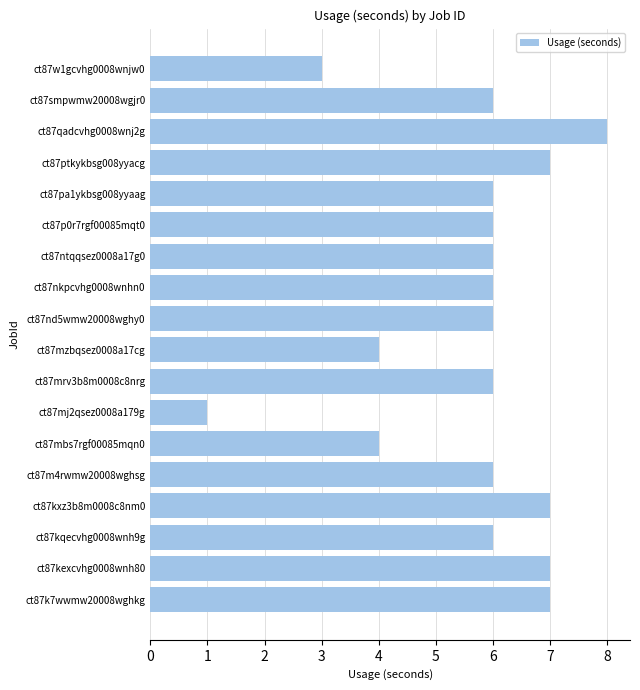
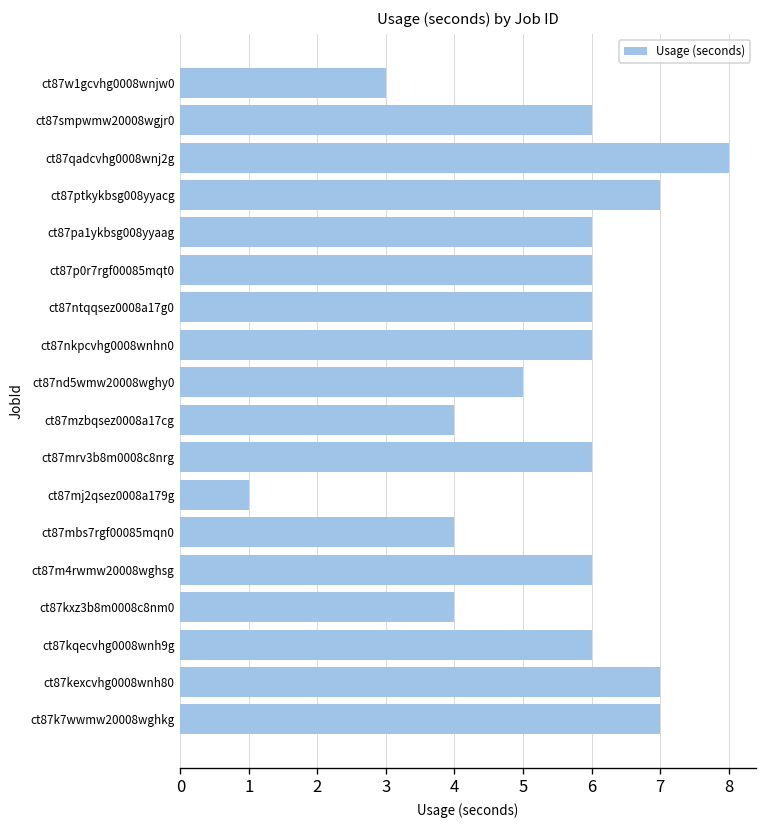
ct87nd5wmw20008wghy0: 6 -> 5
ct87kxz3b8m0008c8nm0: 7 -> 4
